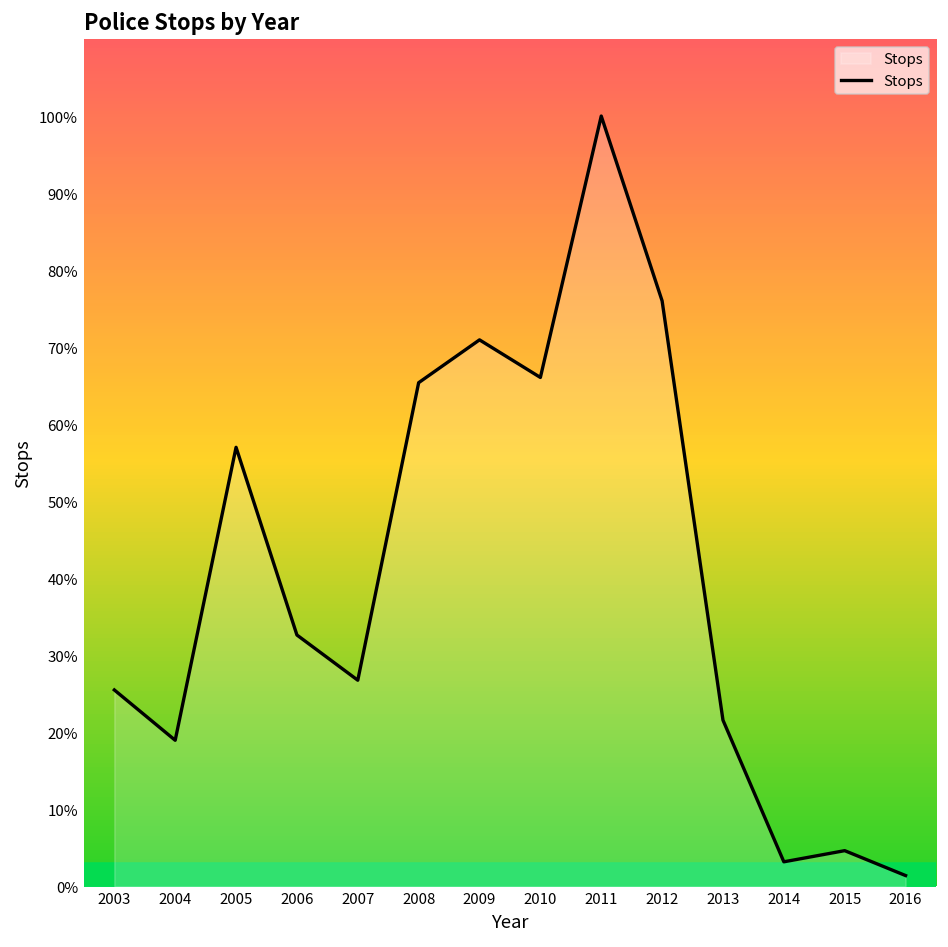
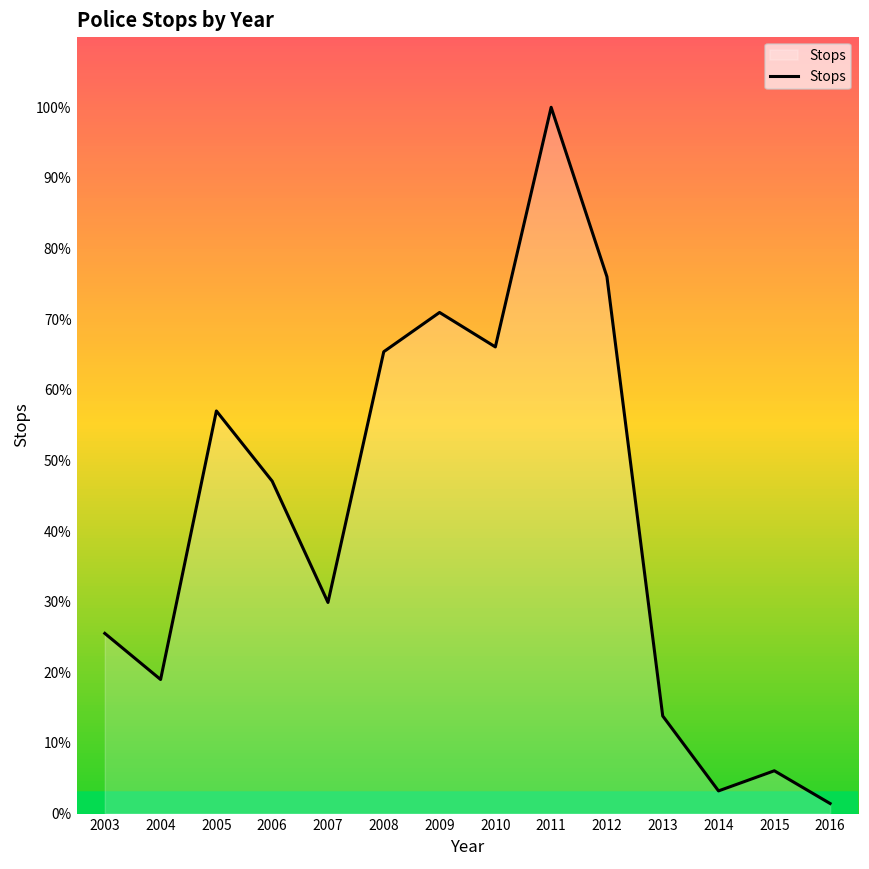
2006: 33% -> 47%
2007: 27% -> 30%
2013: 22% -> 14%
2015: 5% -> 6%
